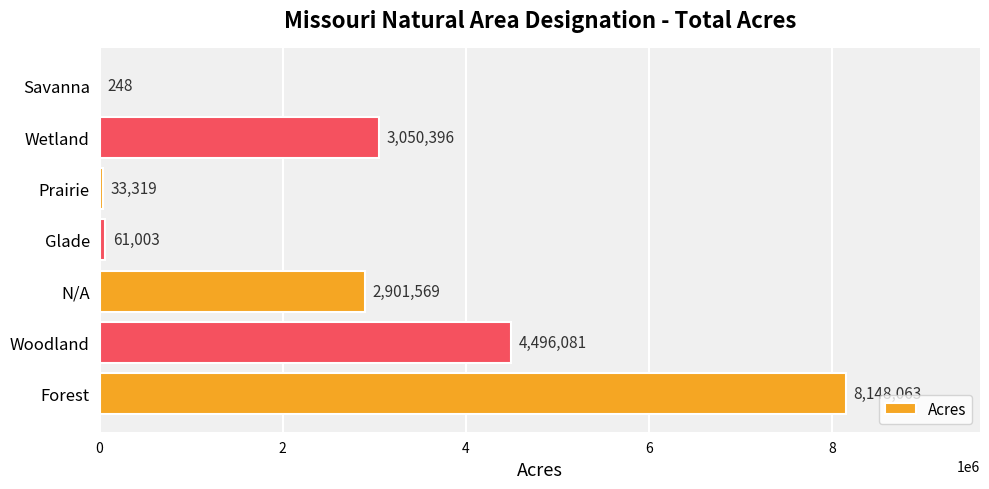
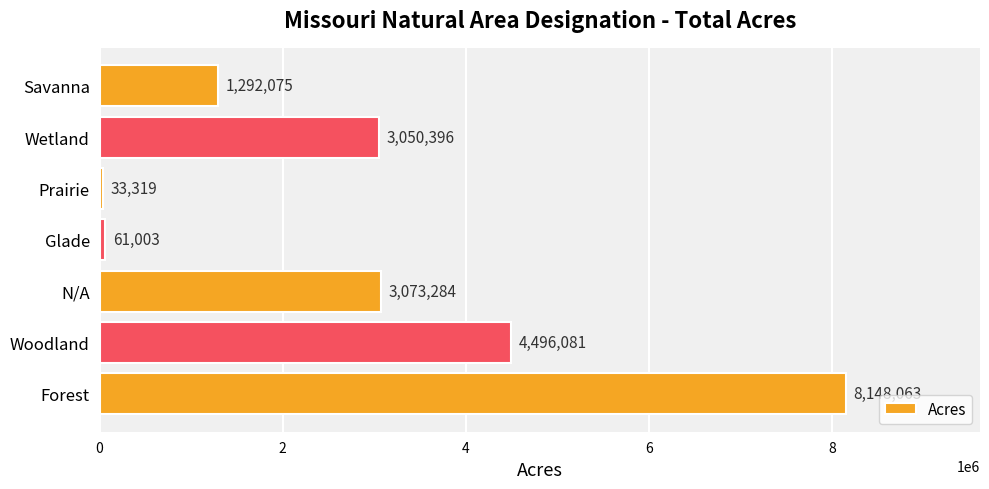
Savanna: 248 -> 1,292,075
N/A: 2,901,569 -> 3,073,284
